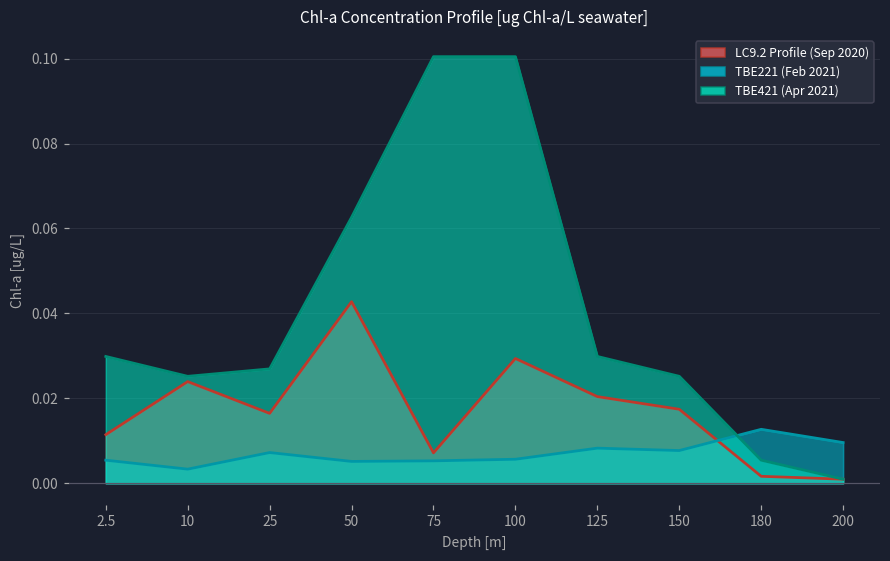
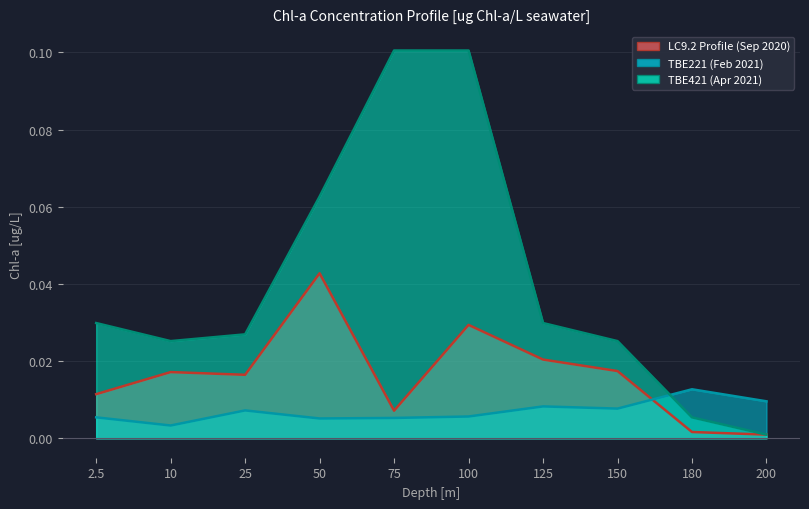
LC9.2 Profile (Sep 2020), 10: 0.024 -> 0.017
